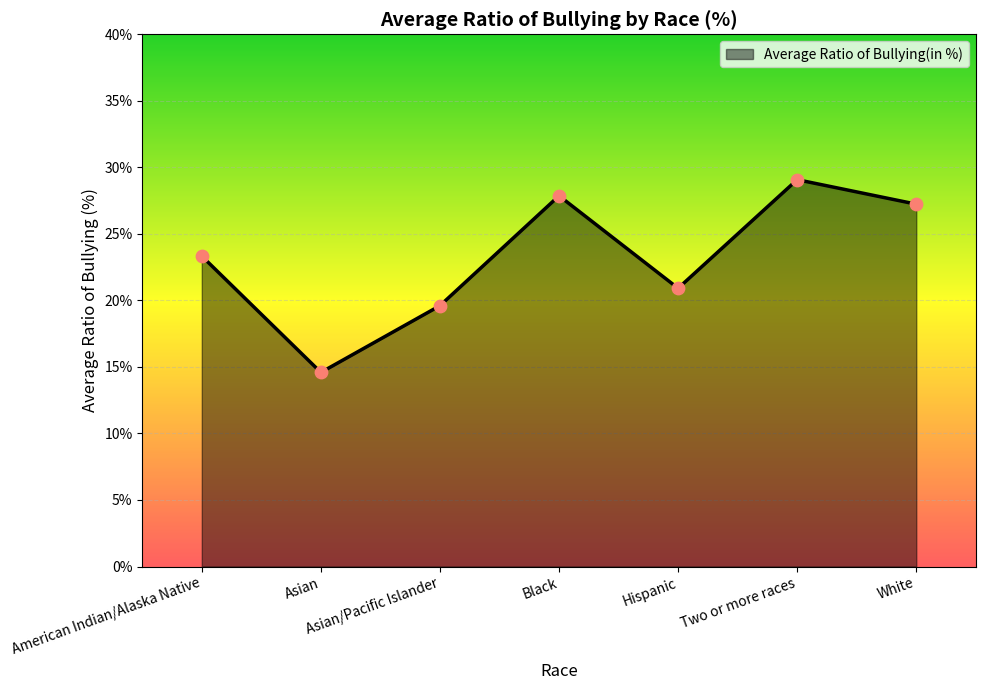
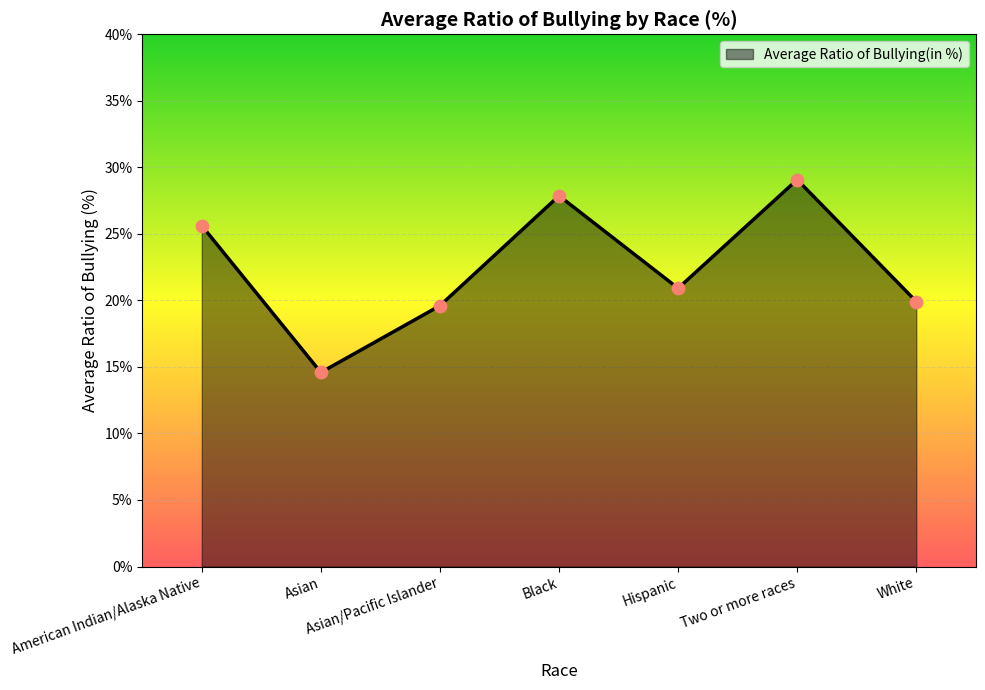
American Indian/Alaska Native: 23.3% -> 25.6%
White: 27.2% -> 19.9%
